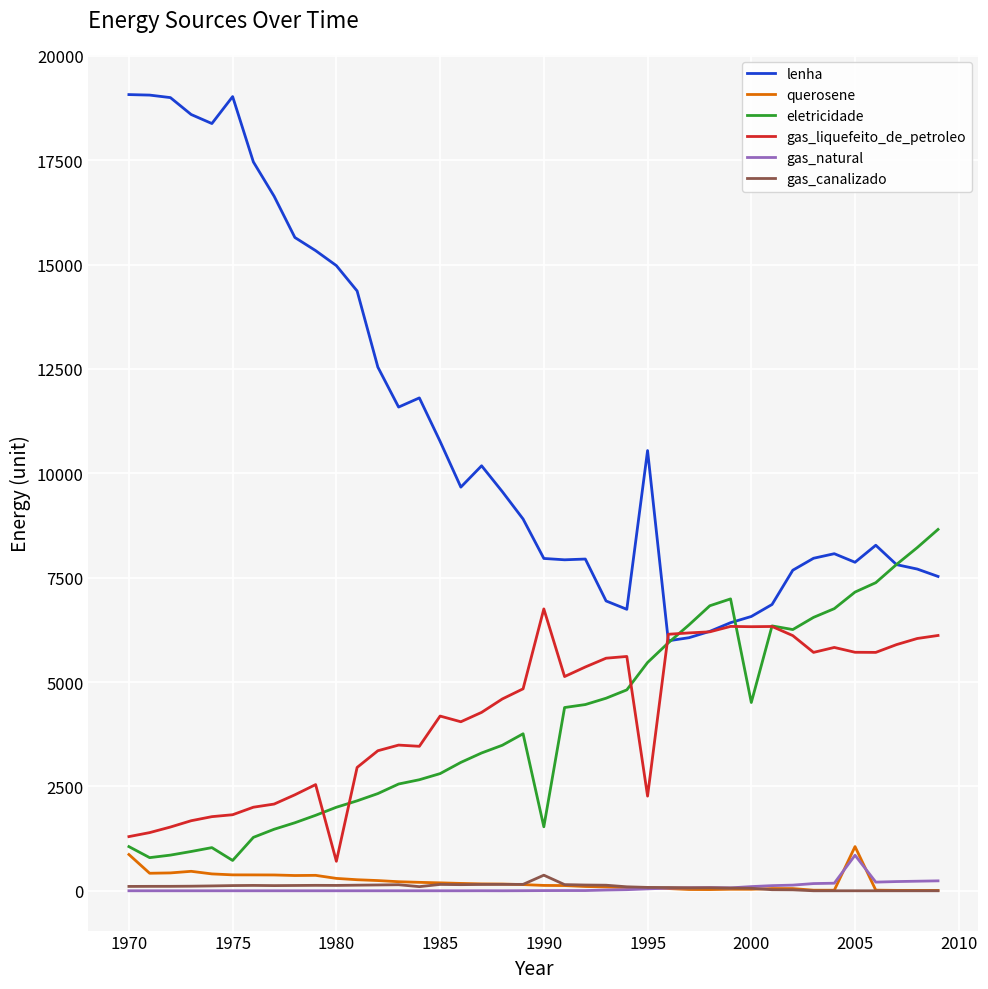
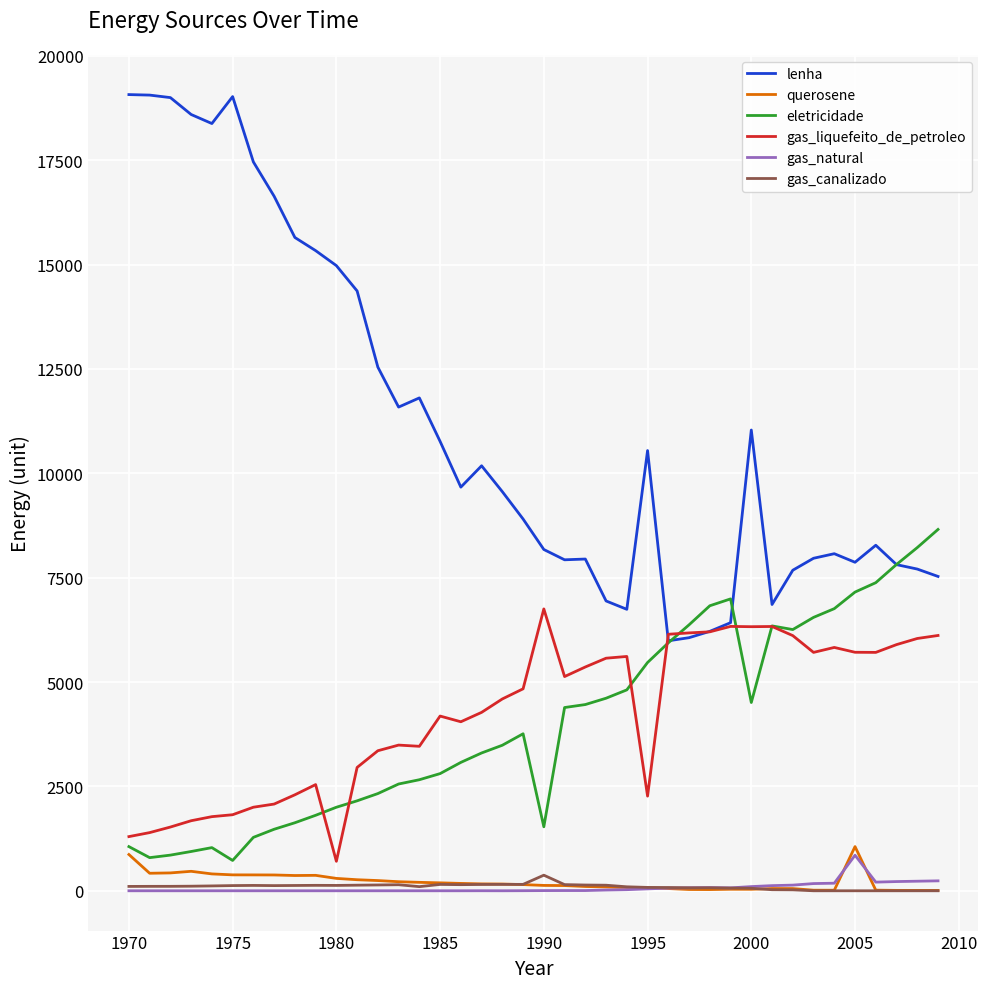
lenha, 1990: 8000 -> 8200
lenha, 2000: 6600 -> 11000
